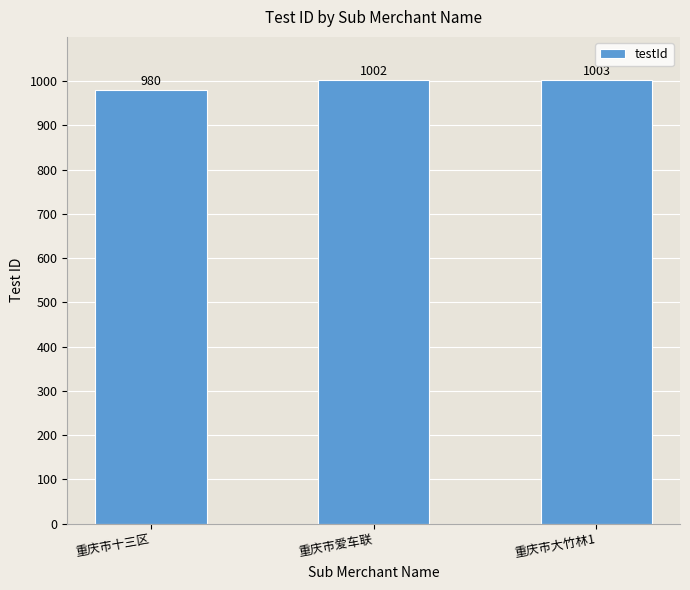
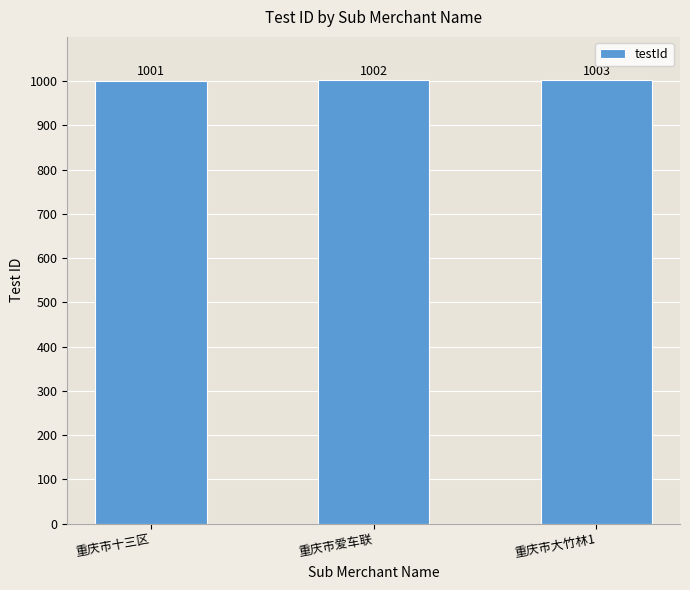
重庆市十三区: 980 -> 1001
